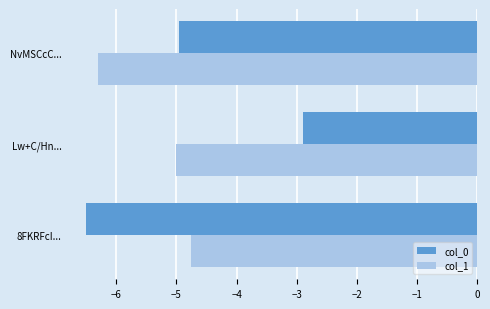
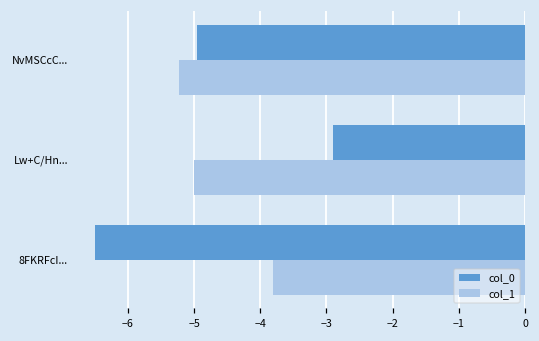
col_1, NvMSCcC...: -6.3 -> -5.2
col_1, 8FKRFcI...: -4.8 -> -3.8
